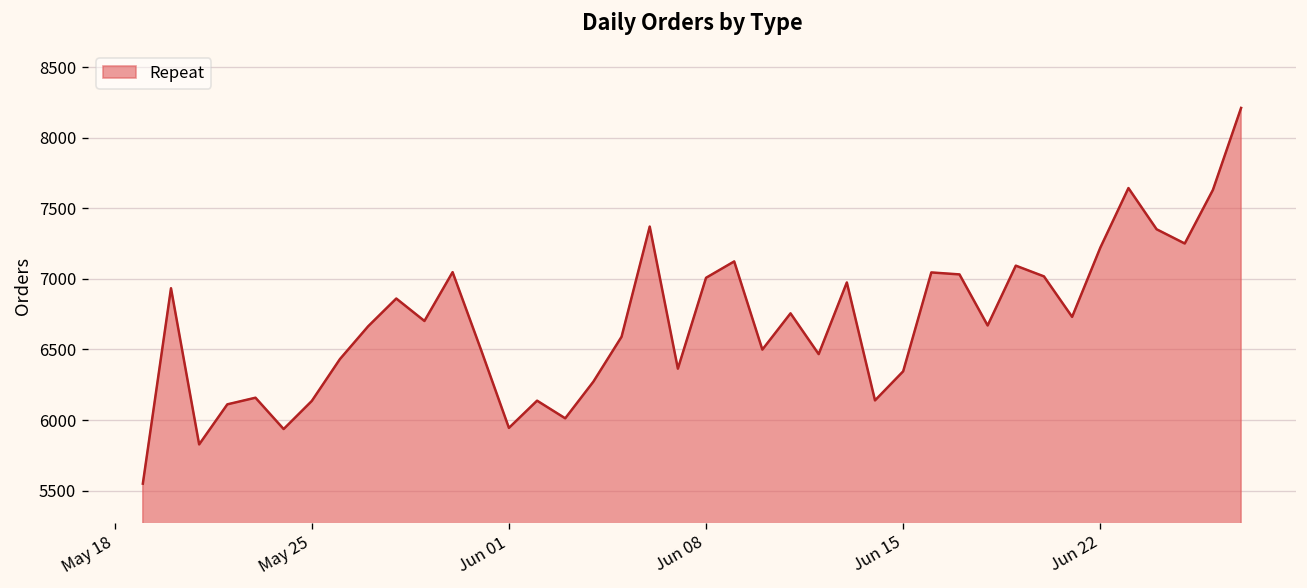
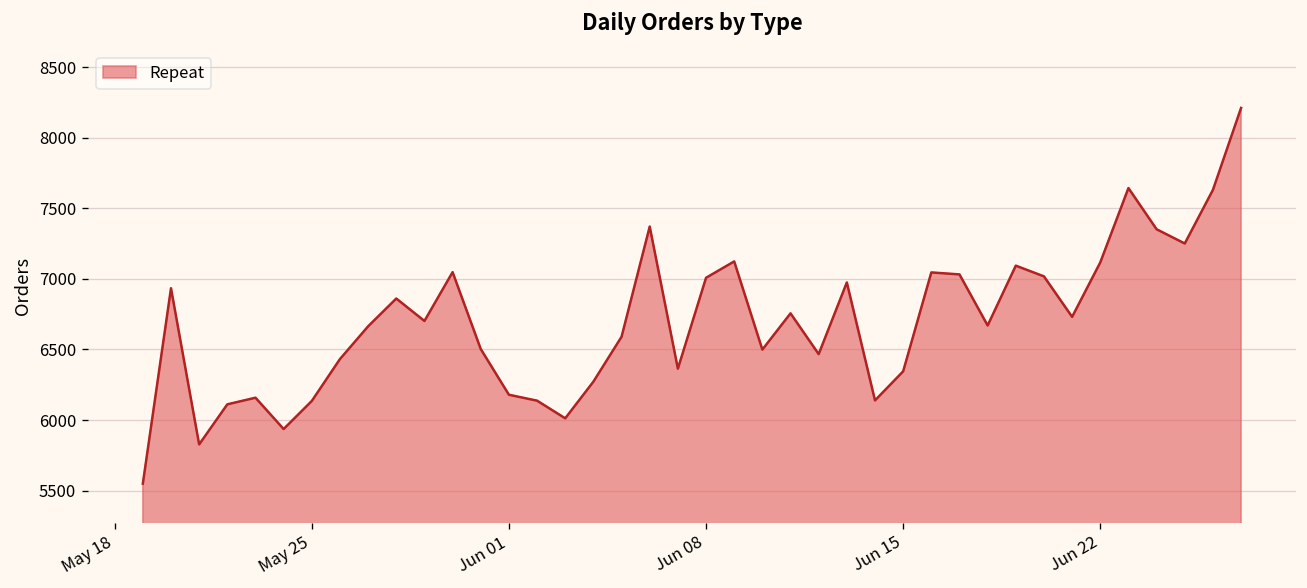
Jun 01: 5940 -> 6180
Jun 22: 7220 -> 7120
